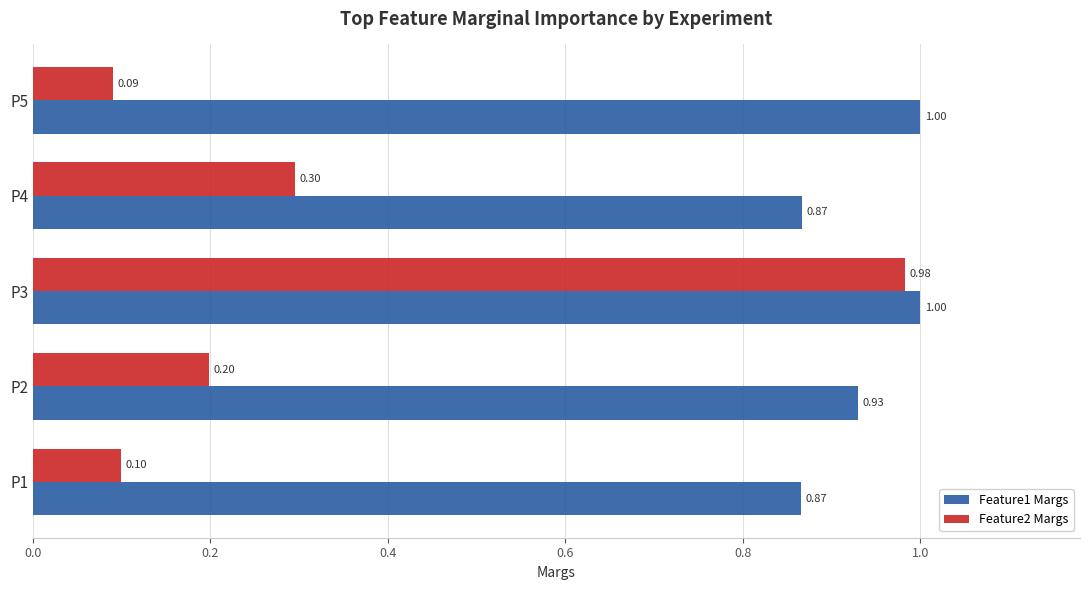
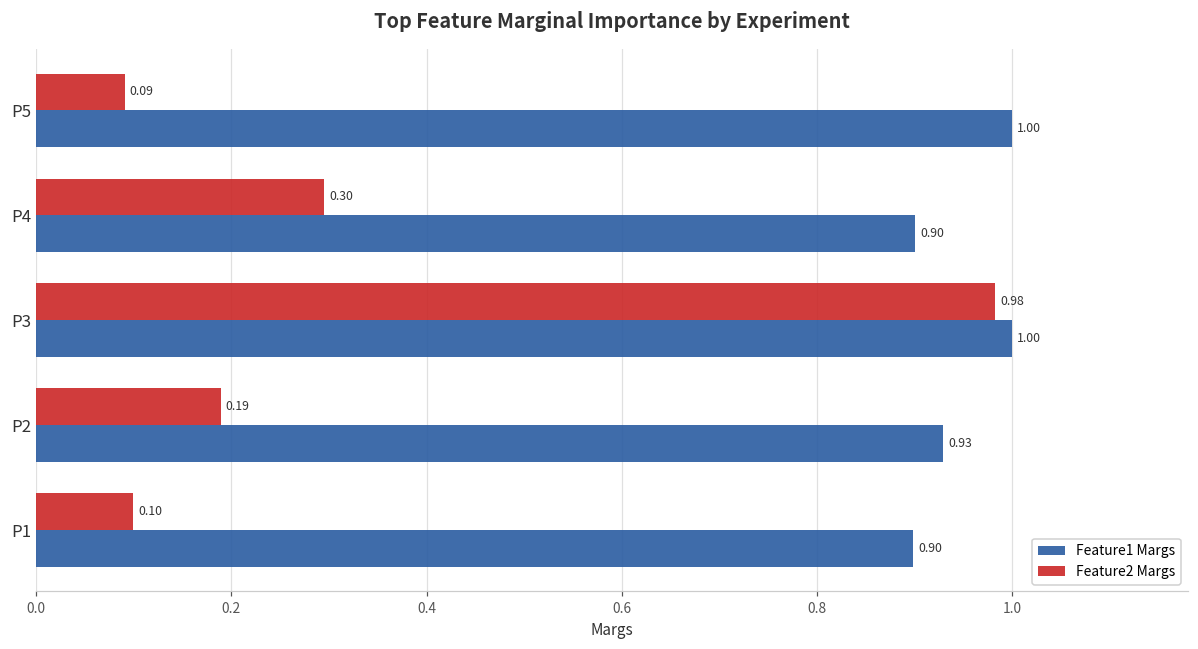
Feature1 Margs, P4: 0.87 -> 0.90
Feature2 Margs, P2: 0.20 -> 0.19
Feature1 Margs, P1: 0.87 -> 0.90
